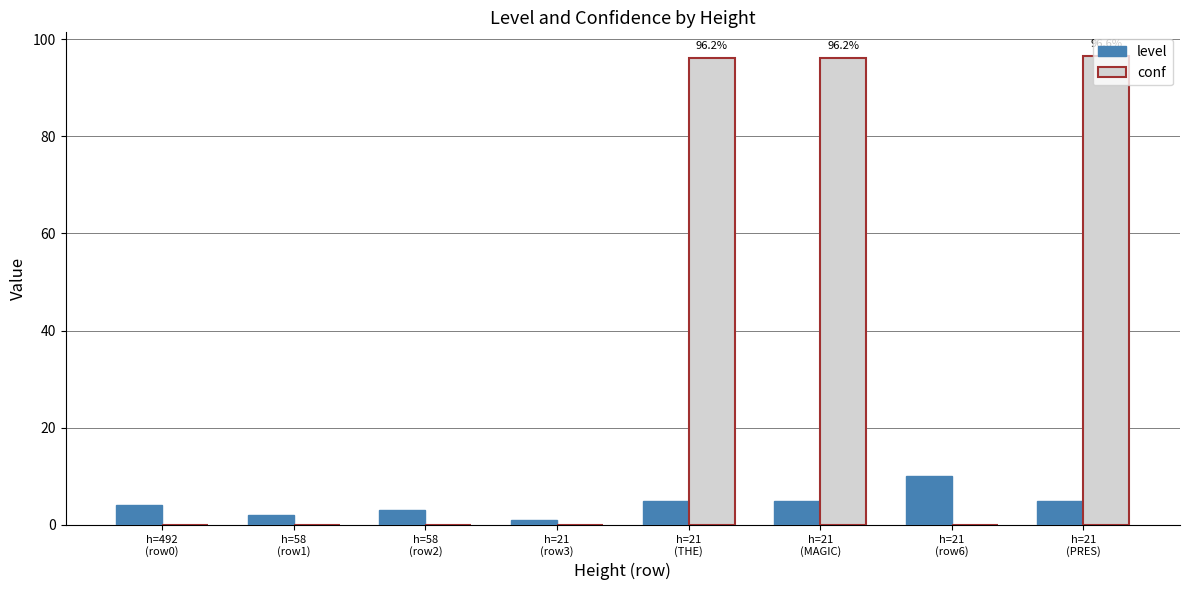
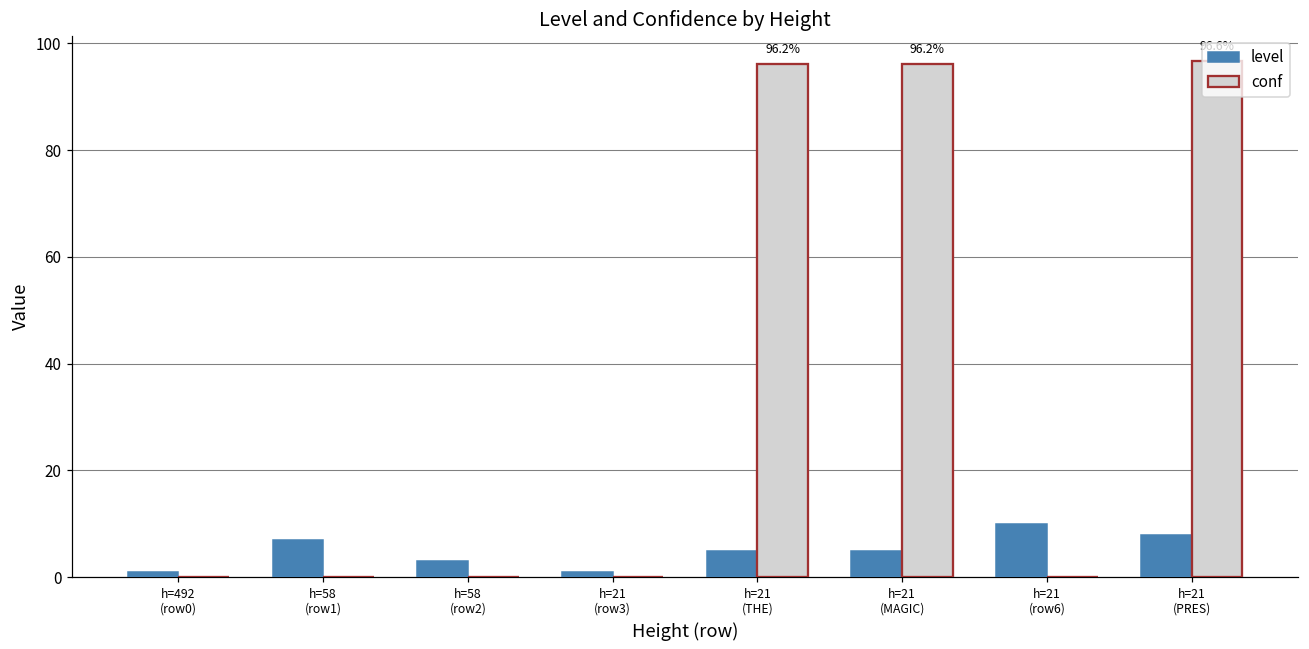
level, h=492 (row0): 4 -> 1
level, h=58 (row1): 2 -> 7
level, h=21 (PRES): 5 -> 8
